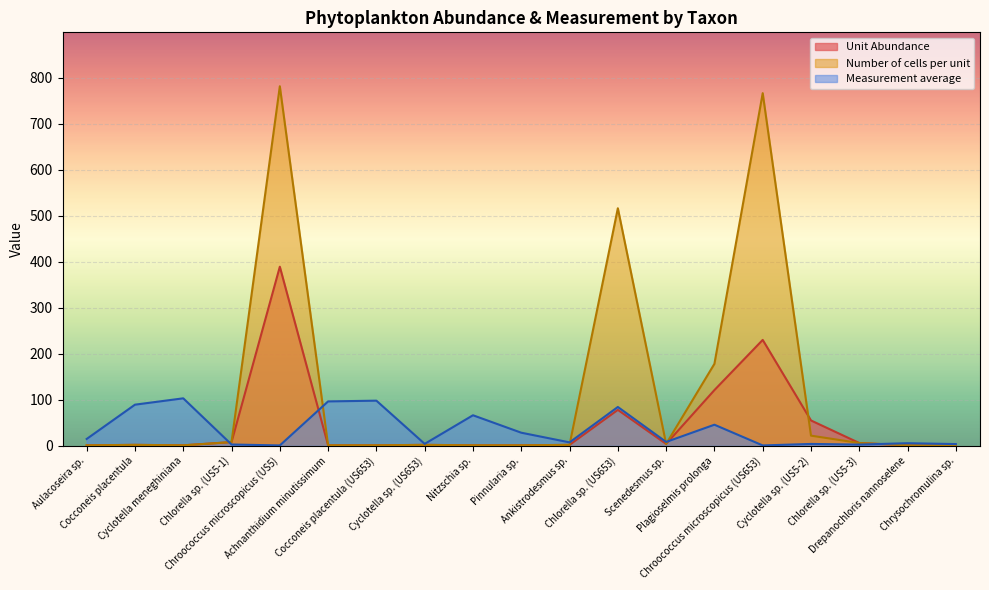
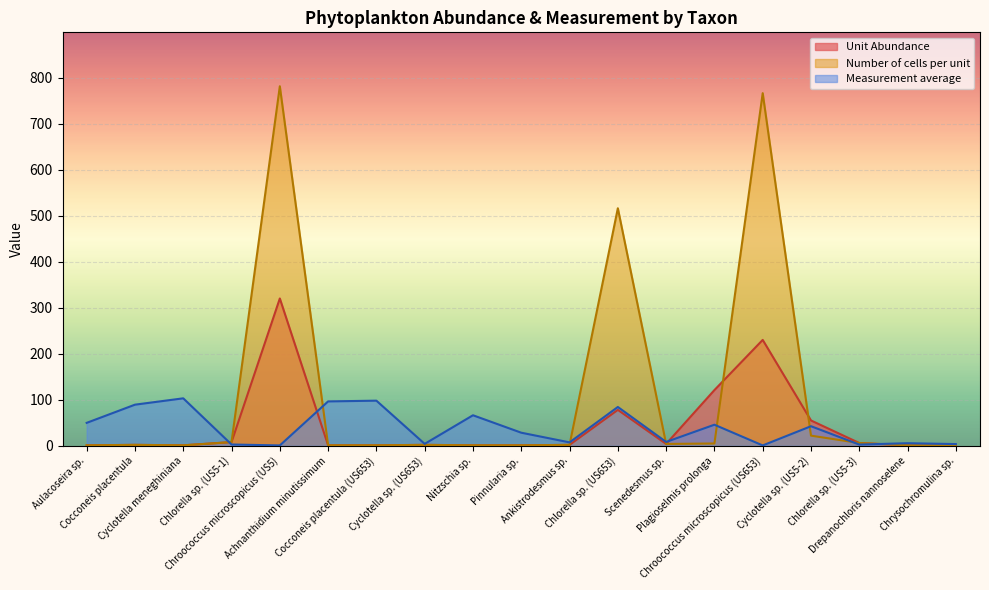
Measurement average, Aulacoseira sp.: 10 -> 50
Unit Abundance, Chroococcus microscopicus (US5): 390 -> 320
Number of cells per unit, Plagioselmis prolonga: 180 -> 10
Measurement average, Cyclotella sp. (US5-2): 0 -> 40
